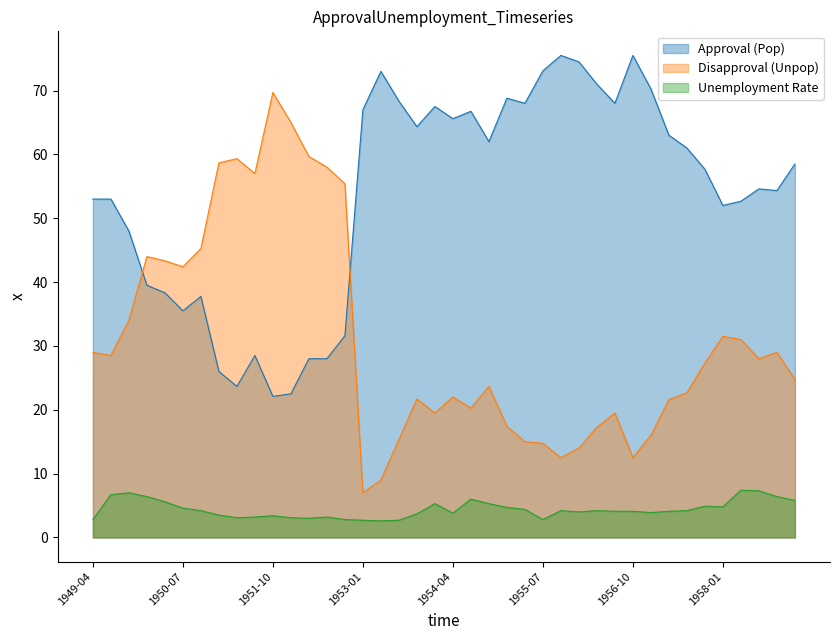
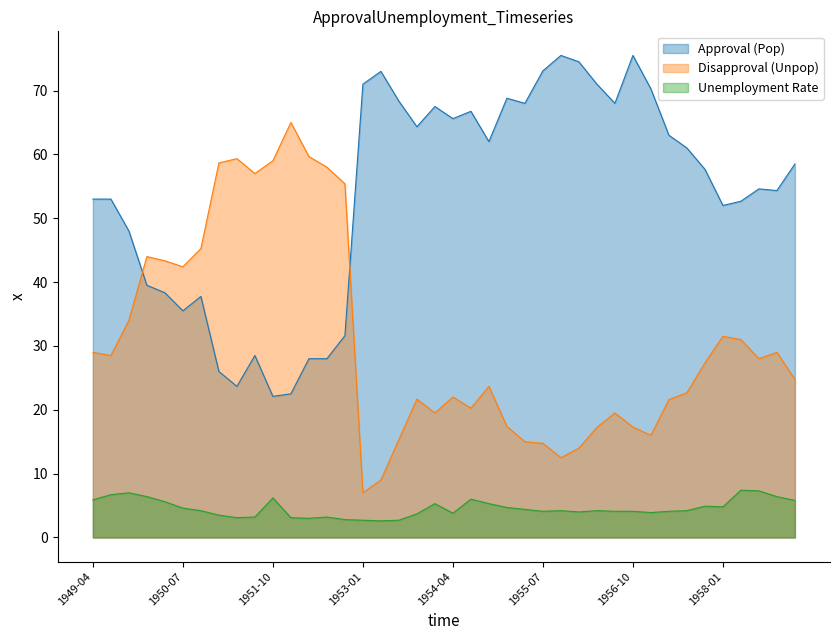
Unemployment Rate, 1949-04: 3 -> 6
Disapproval (Unpop), 1951-10: 70 -> 59
Unemployment Rate, 1951-10: 3 -> 6
Approval (Pop), 1953-01: 67 -> 71
Unemployment Rate, 1955-07: 3 -> 4
Disapproval (Unpop), 1956-10: 13 -> 17
